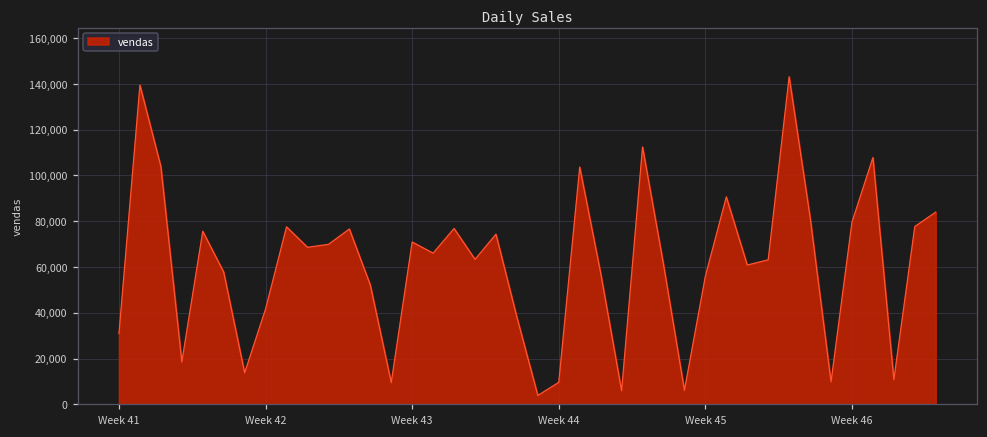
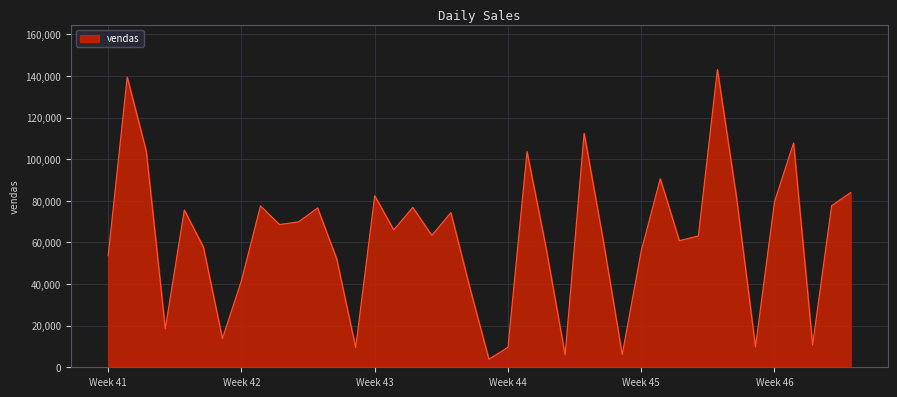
Week 41: 31,000 -> 54,000
Week 43: 71,000 -> 82,000
